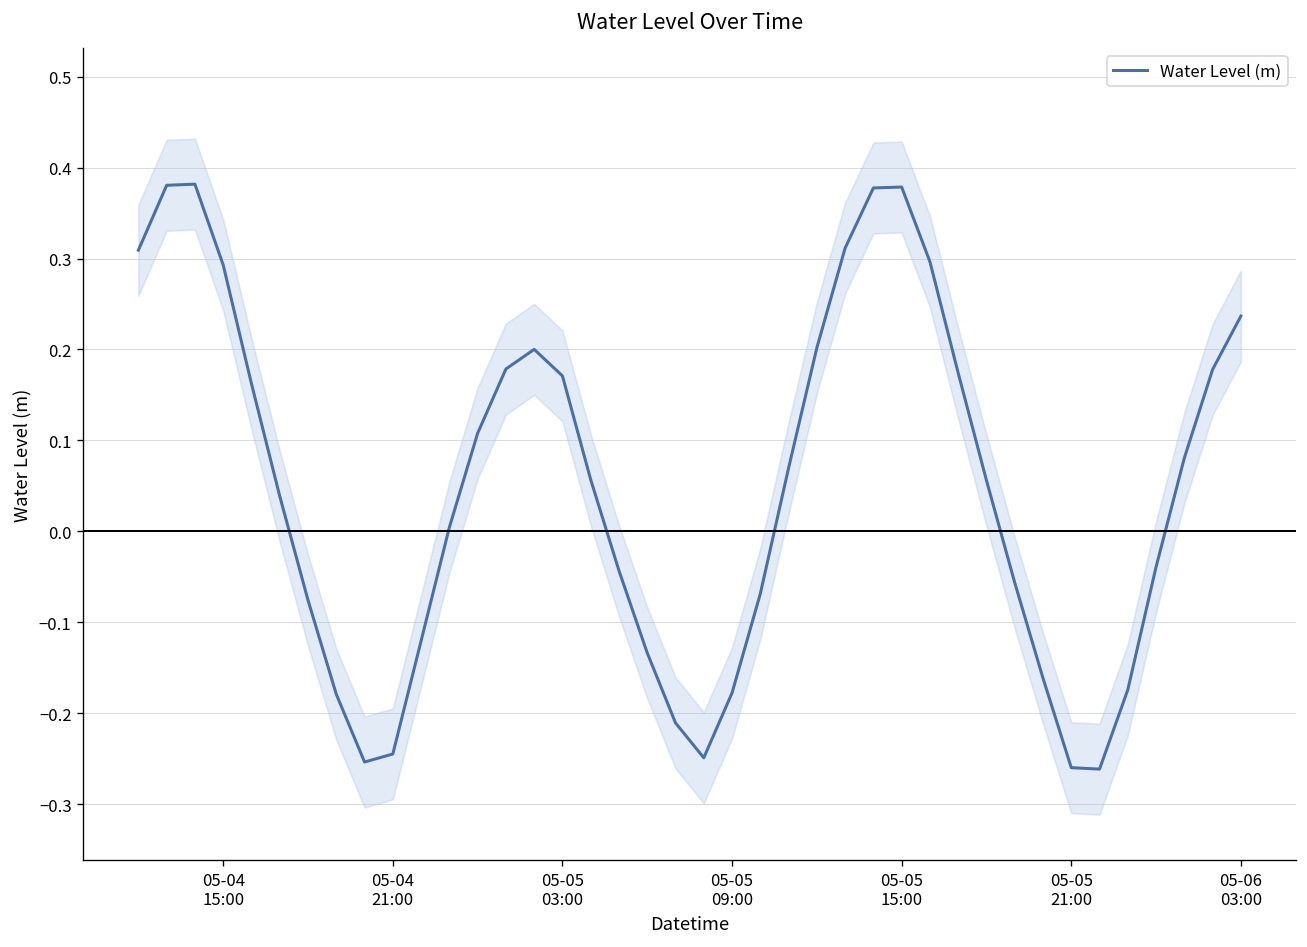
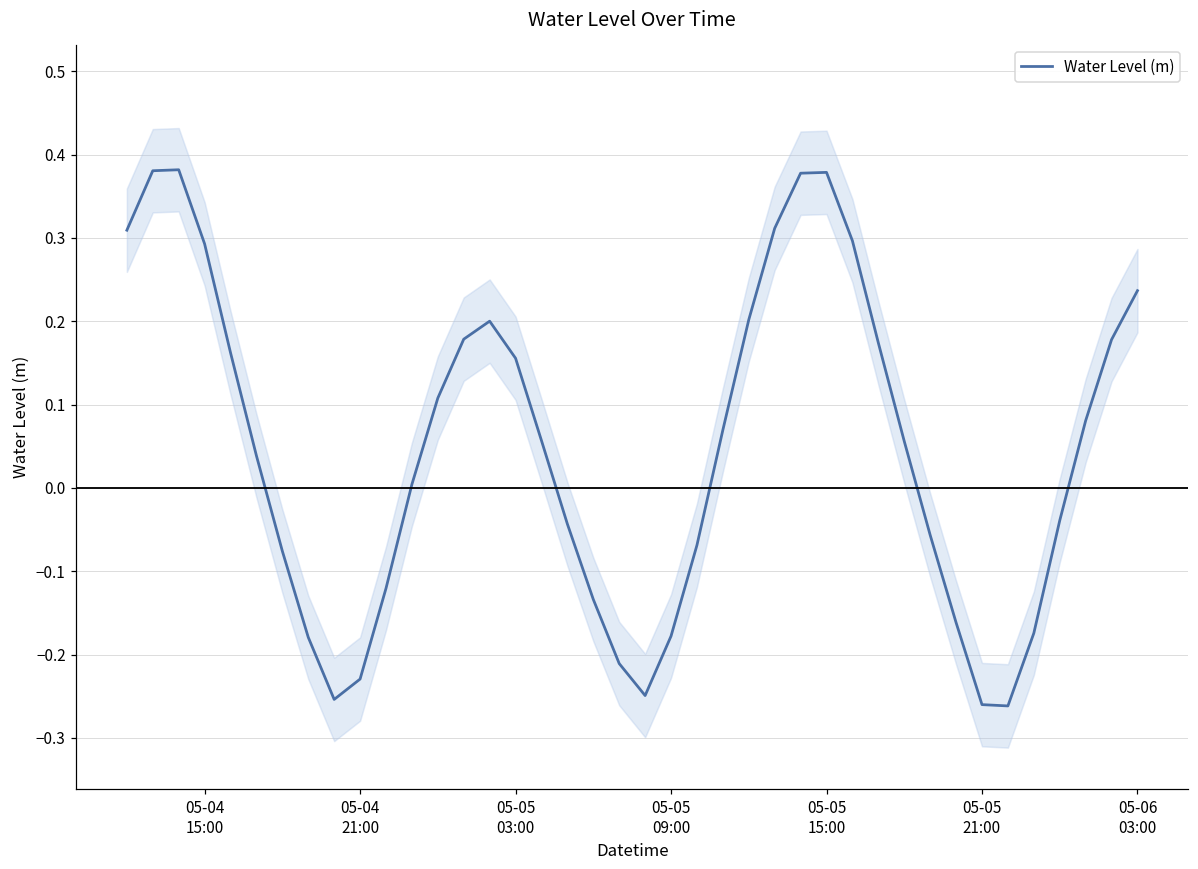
Water Level (m), 05-04 21:00: -0.24 -> -0.23
Water Level (m), 05-05 03:00: 0.17 -> 0.16
